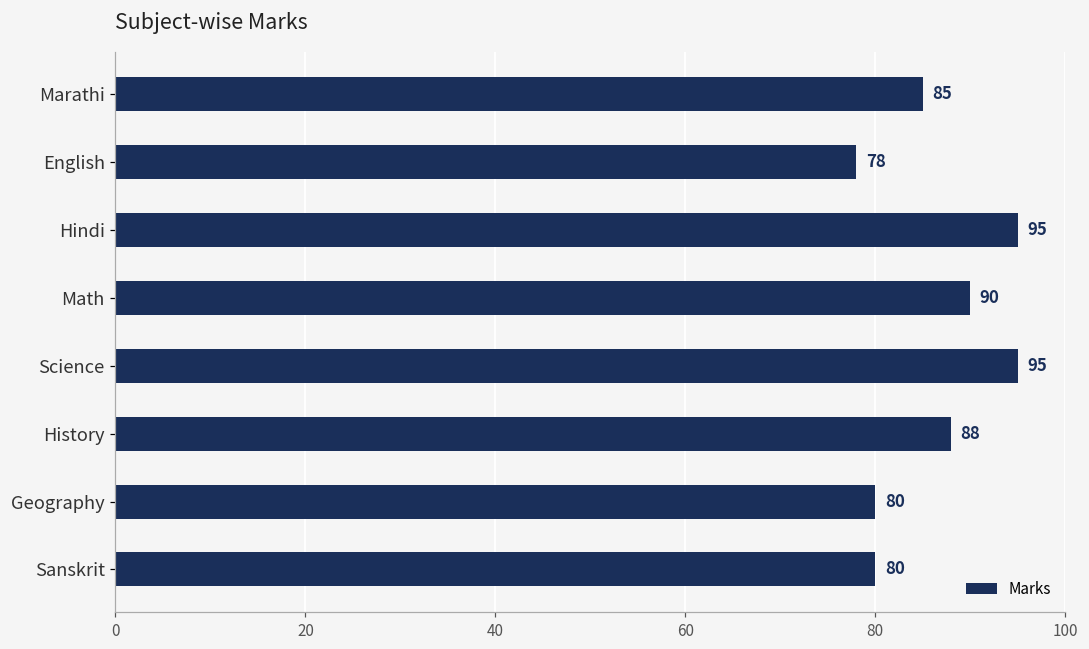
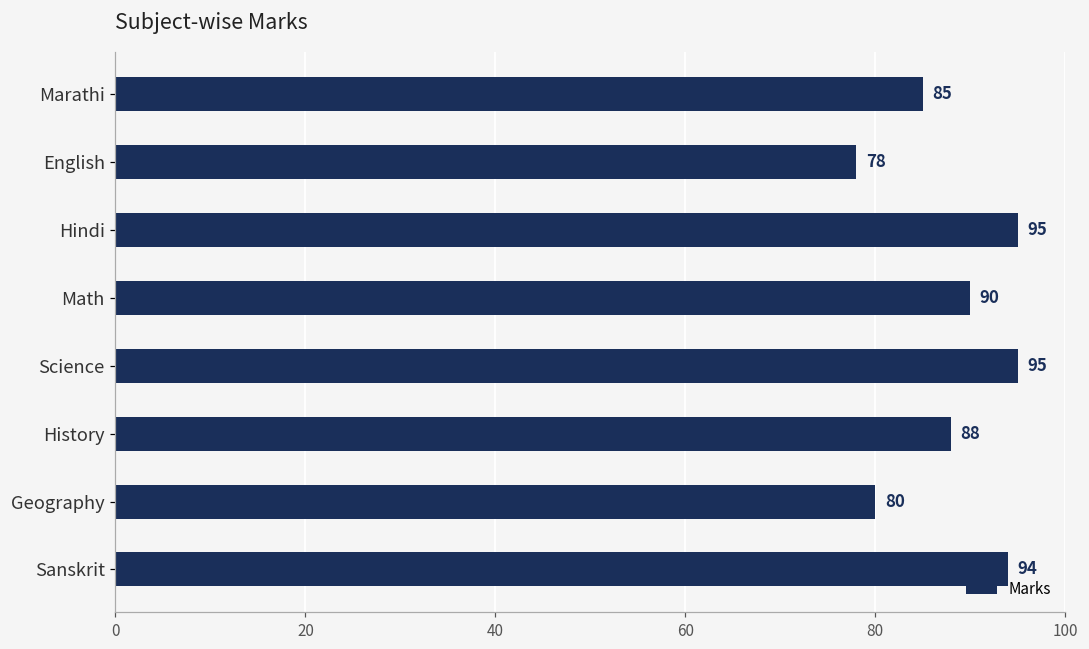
Sanskrit: 80 -> 94
